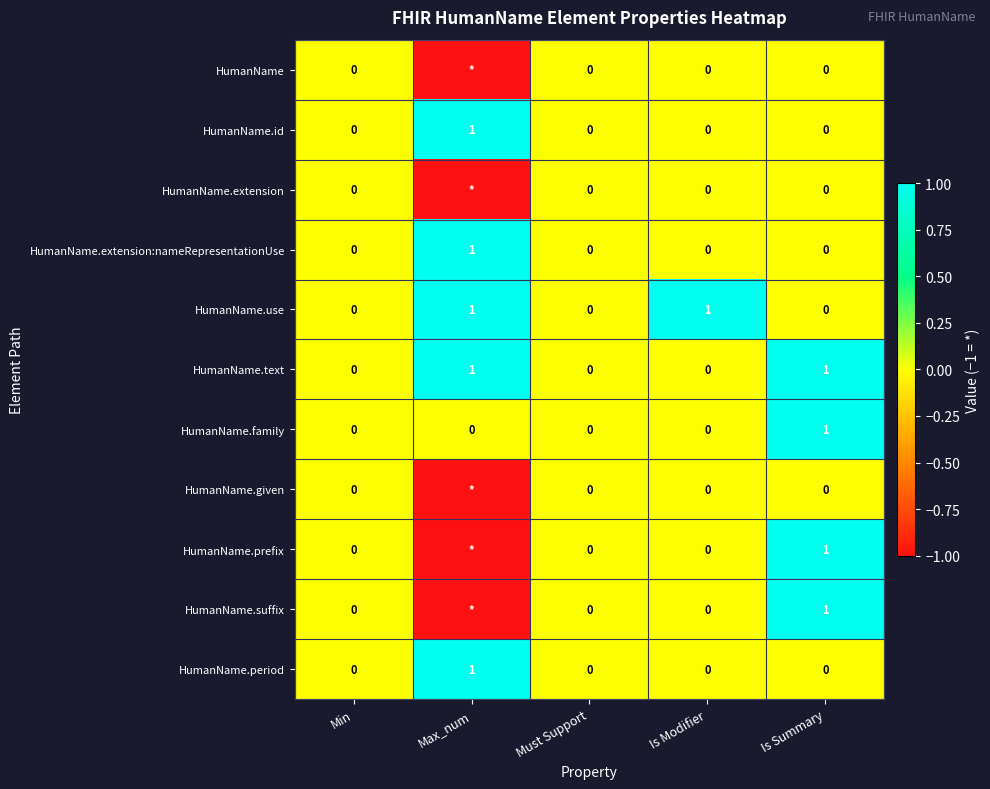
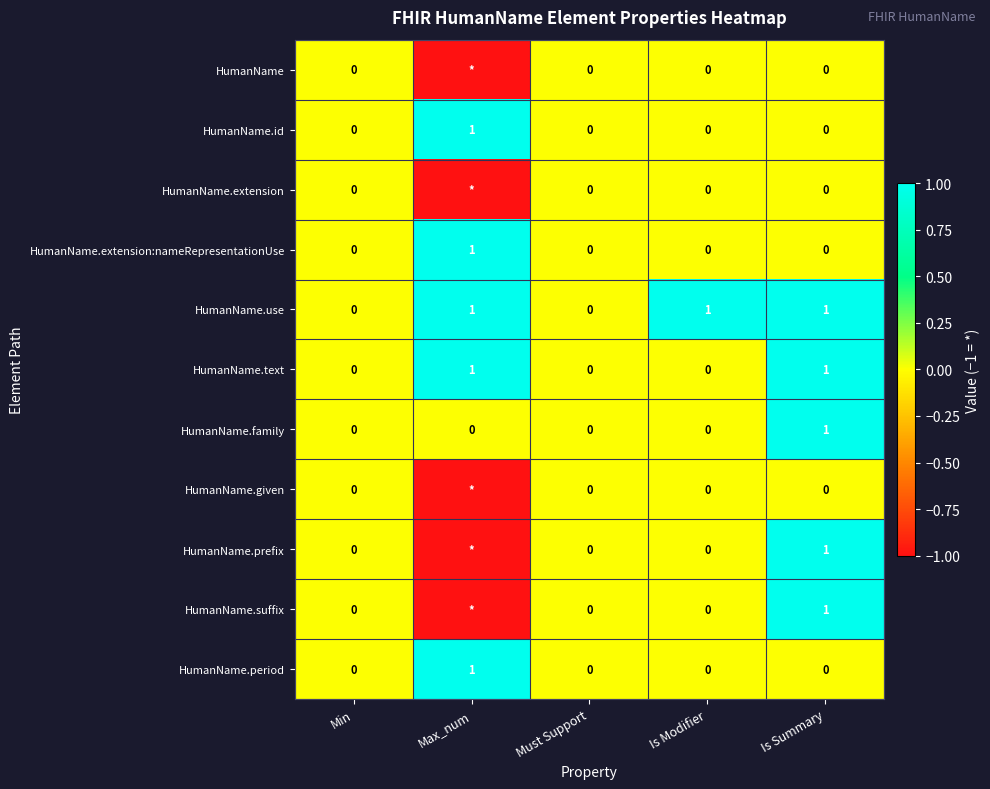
HumanName.use, Is Summary: 0 -> 1
